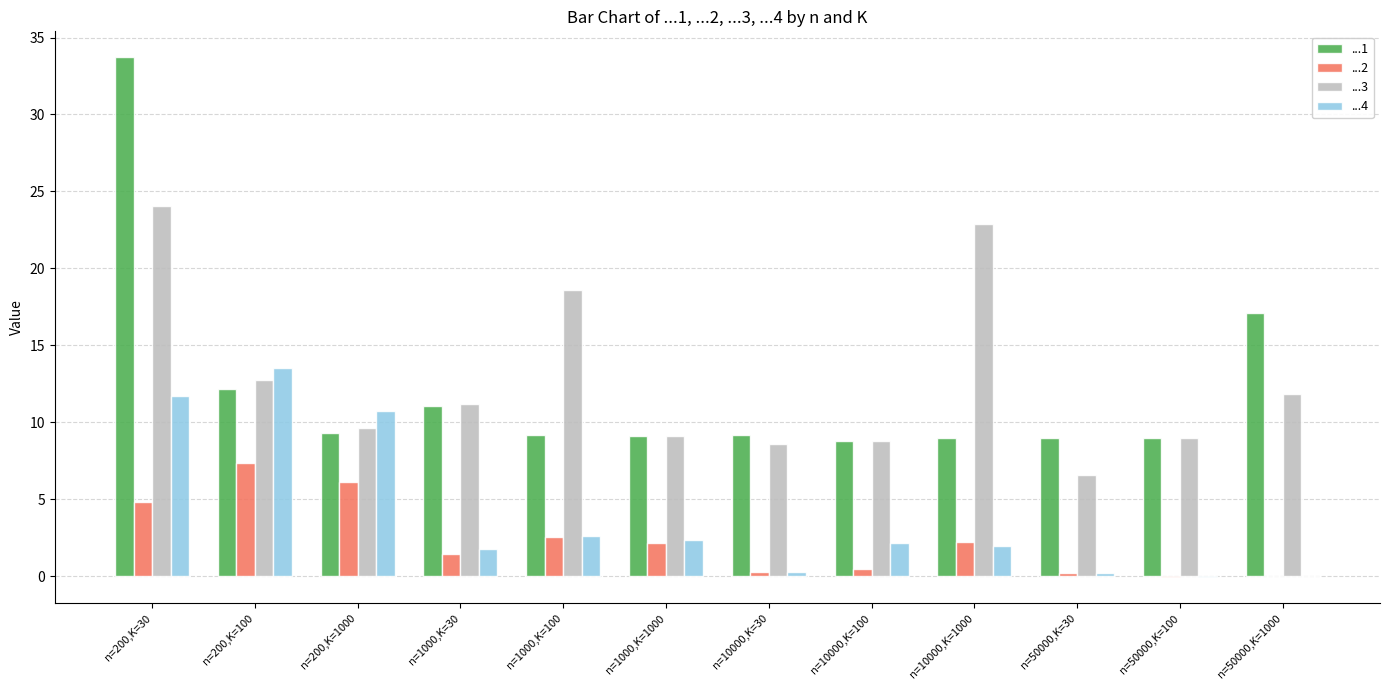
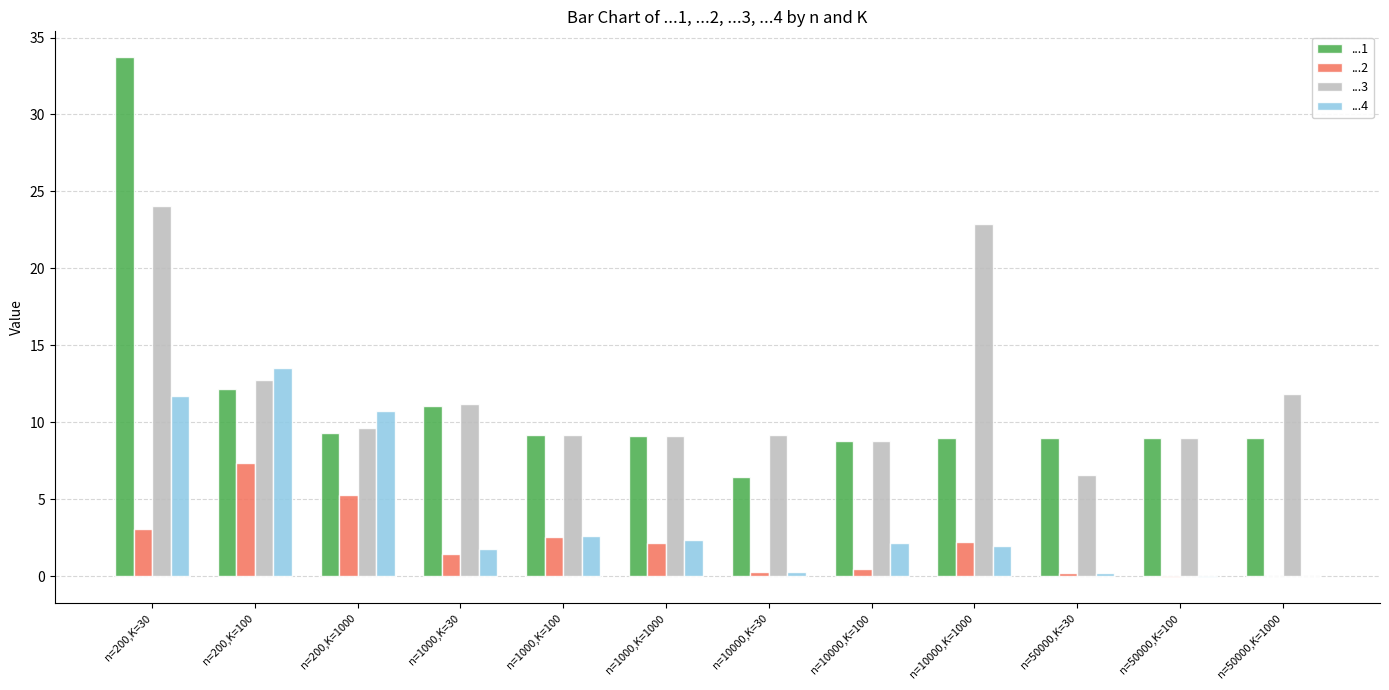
...2, n=200,K=30: 4.8 -> 3.0
...2, n=200,K=1000: 6.1 -> 5.3
...3, n=1000,K=100: 18.6 -> 9.2
...1, n=10000,K=30: 9.2 -> 6.4
...3, n=10000,K=30: 8.6 -> 9.2
...1, n=50000,K=1000: 17.1 -> 9.0
